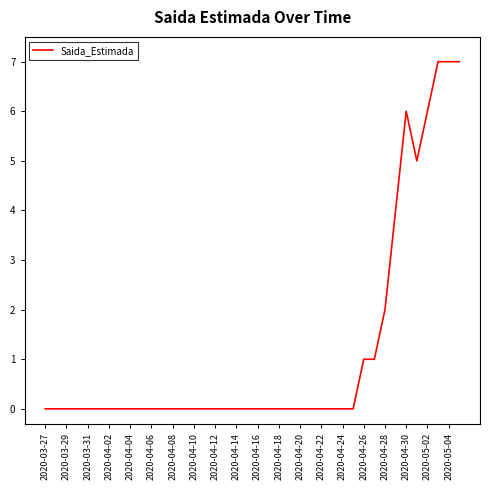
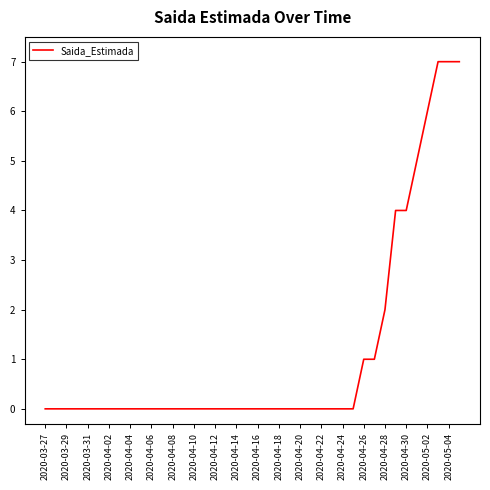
2020-04-30: 6 -> 4
